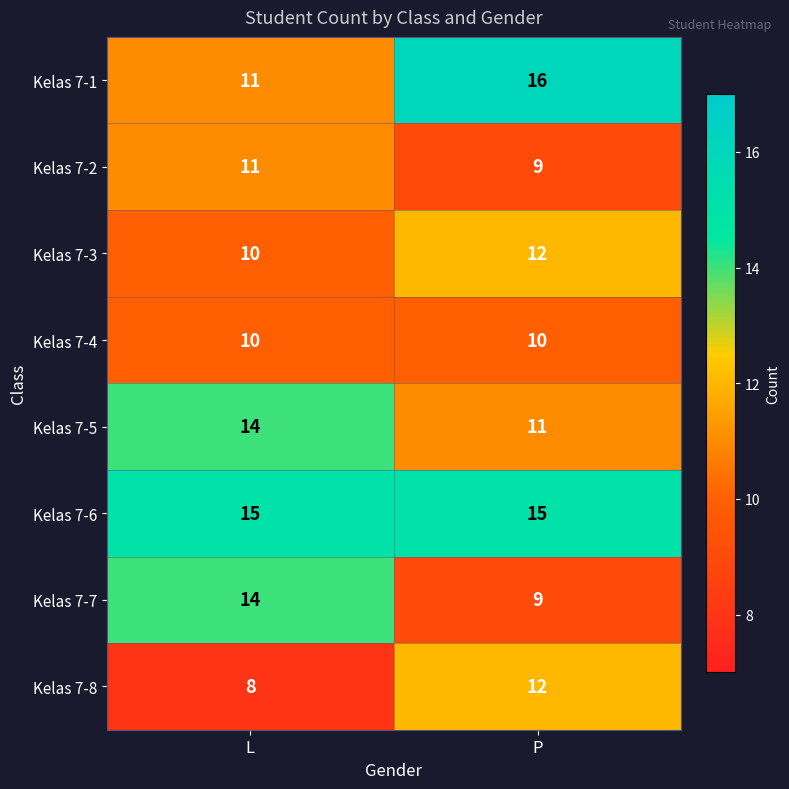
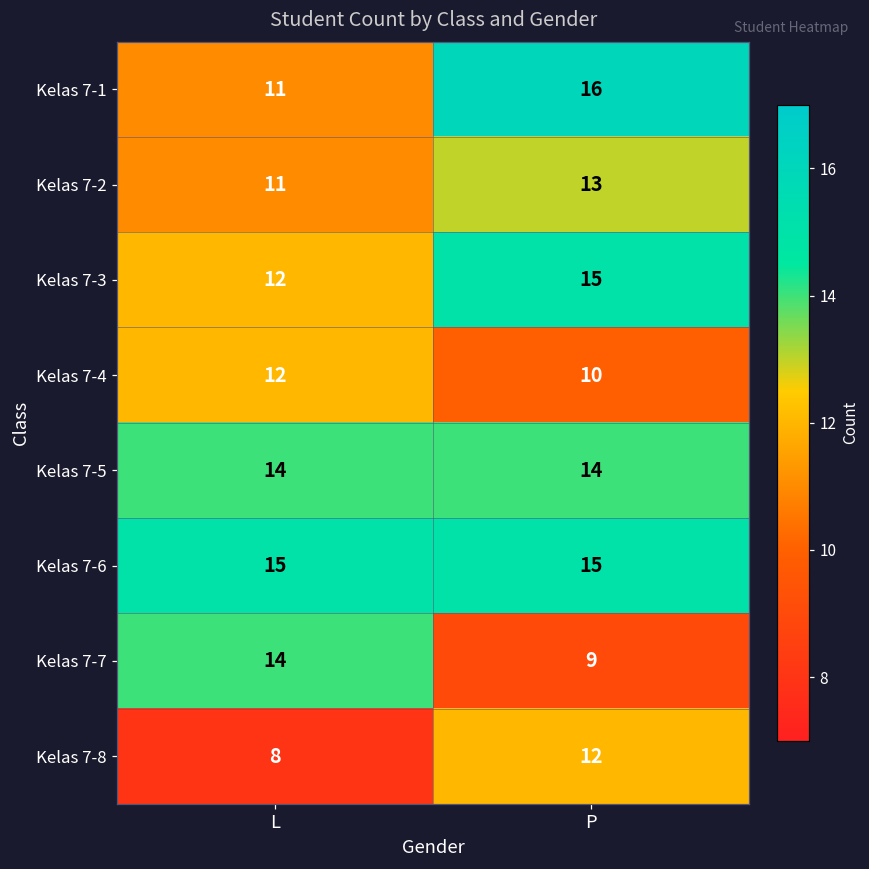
Kelas 7-2, P: 9 -> 13
Kelas 7-3, L: 10 -> 12
Kelas 7-3, P: 12 -> 15
Kelas 7-4, L: 10 -> 12
Kelas 7-5, P: 11 -> 14
